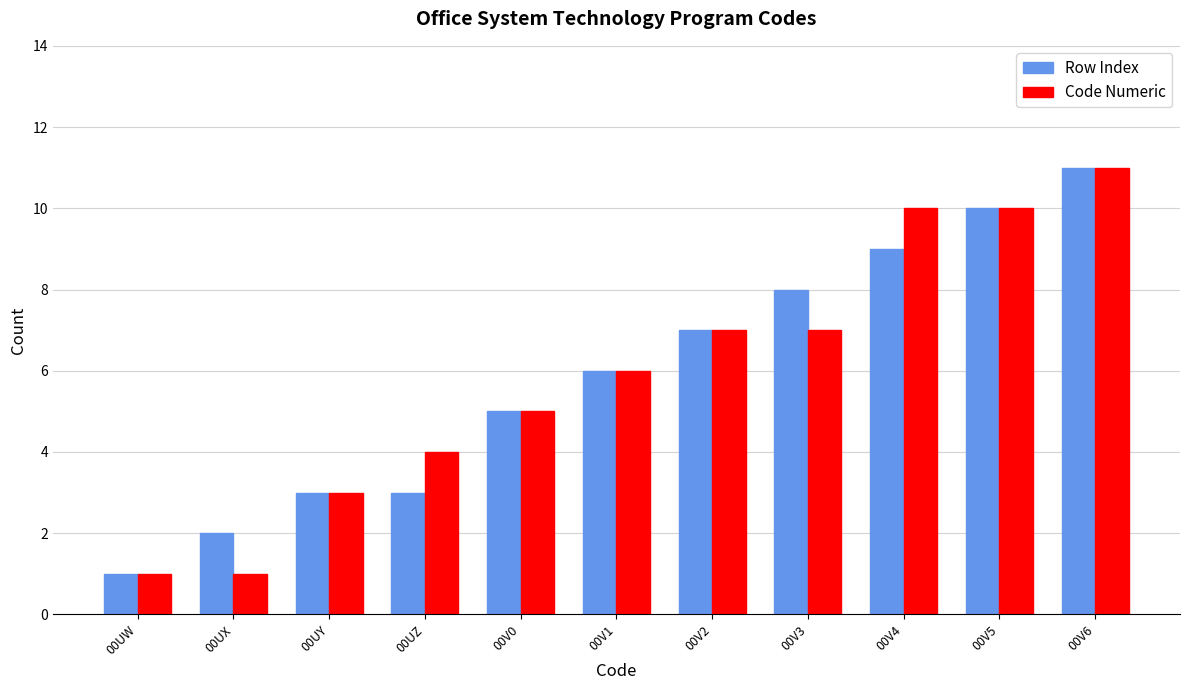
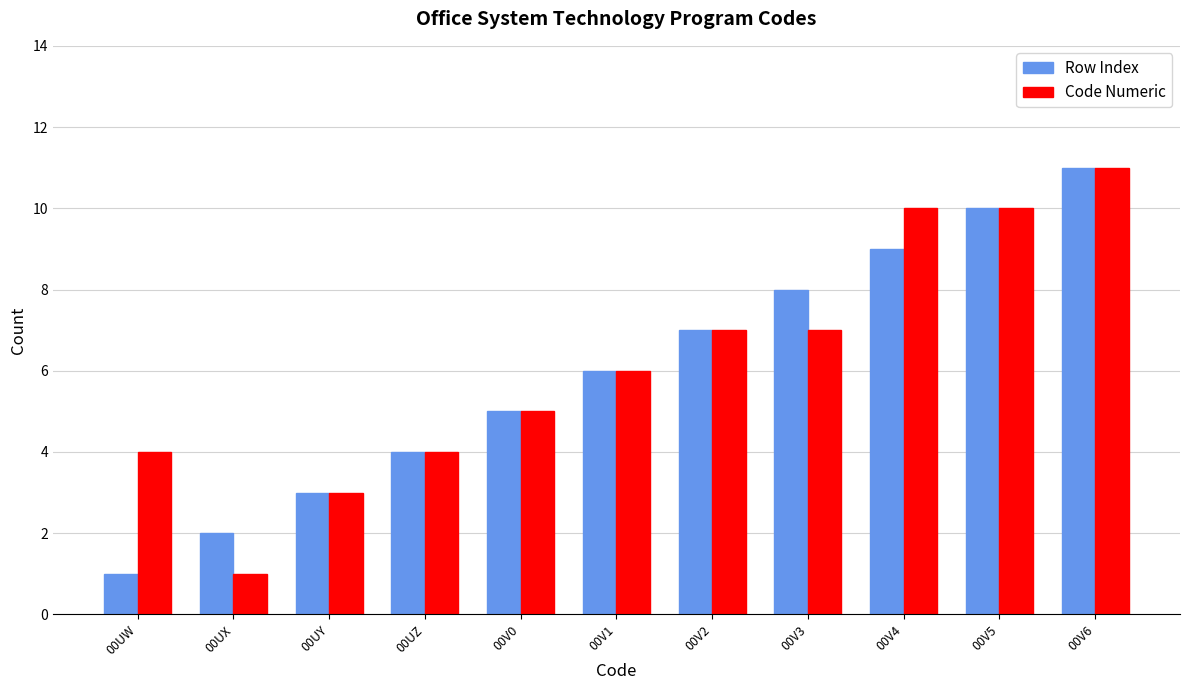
Code Numeric, 00UW: 1 -> 4
Row Index, 00UZ: 3 -> 4
